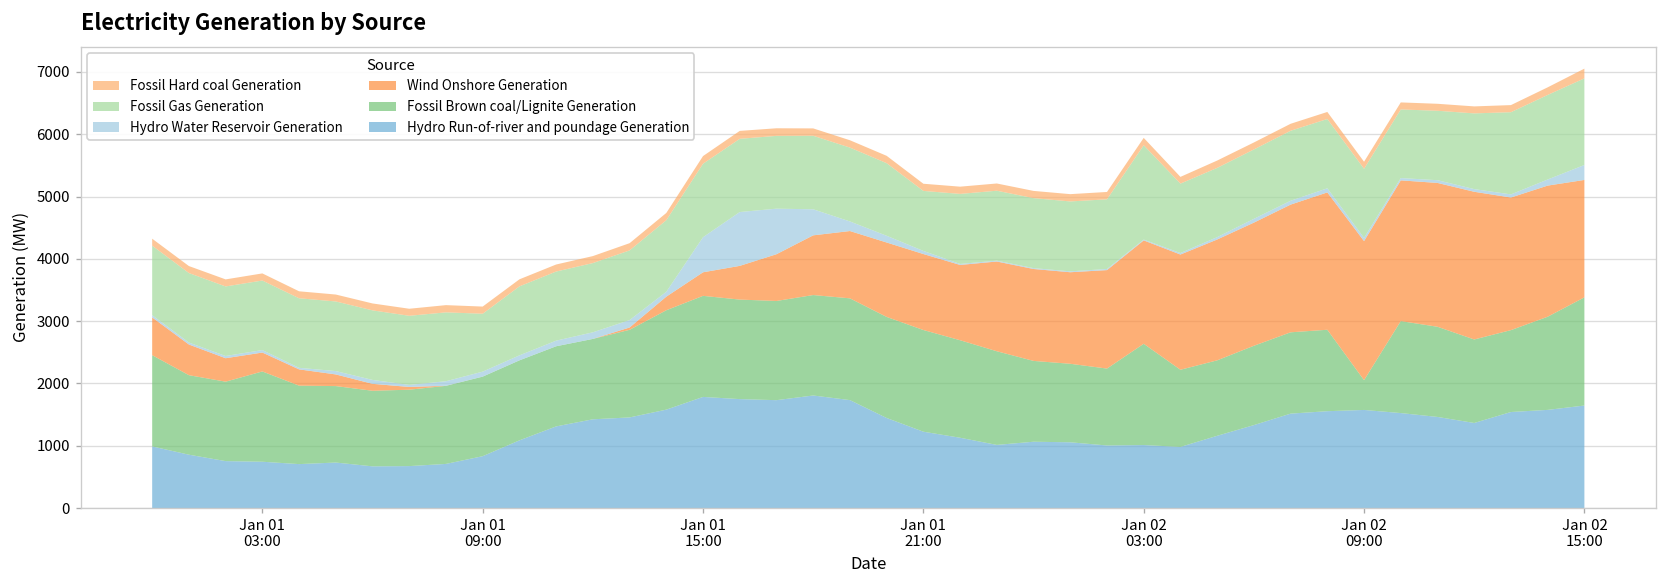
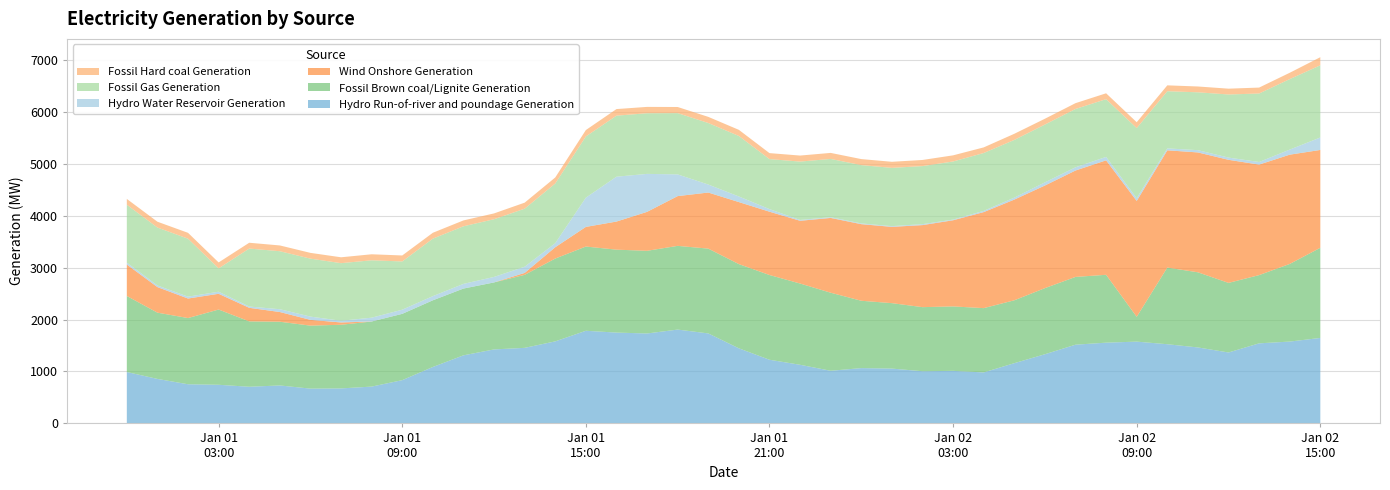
Fossil Gas Generation, Jan 01 03:00: 1100 -> 500
Fossil Brown coal/Lignite Generation, Jan 02 03:00: 1600 -> 1200
Fossil Gas Generation, Jan 02 03:00: 1500 -> 1100
Fossil Gas Generation, Jan 02 09:00: 1100 -> 1400
